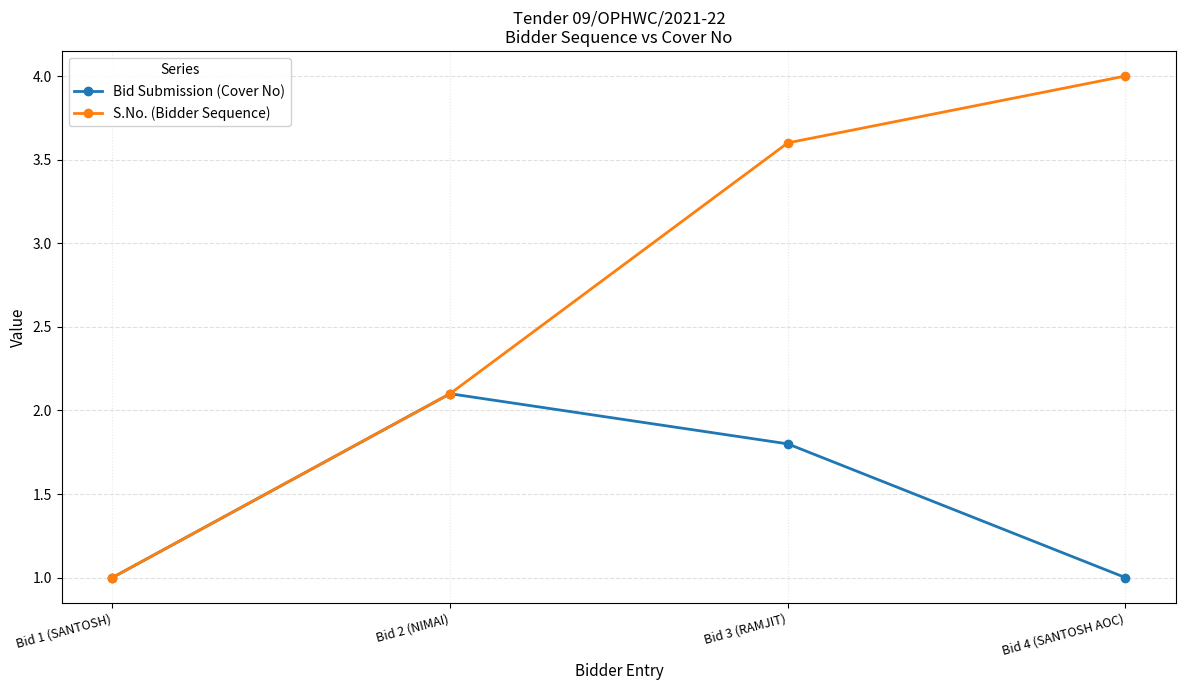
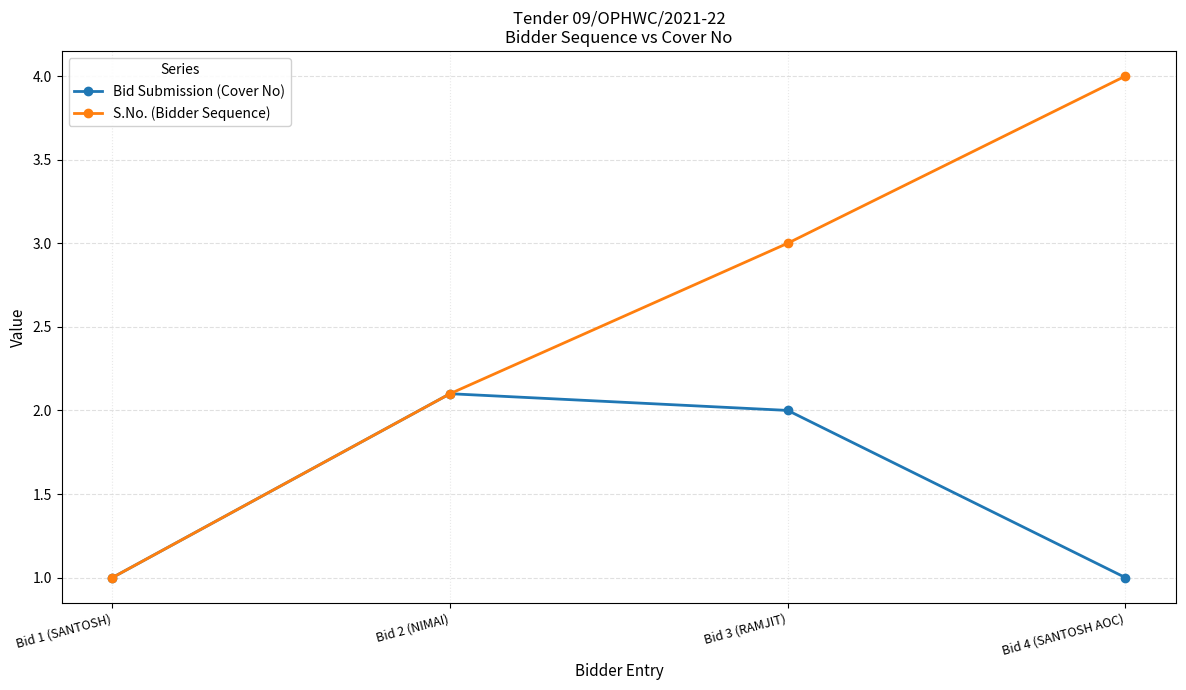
Bid Submission (Cover No), Bid 3 (RAMJIT): 1.8 -> 2.0
S.No. (Bidder Sequence), Bid 3 (RAMJIT): 3.6 -> 3.0
